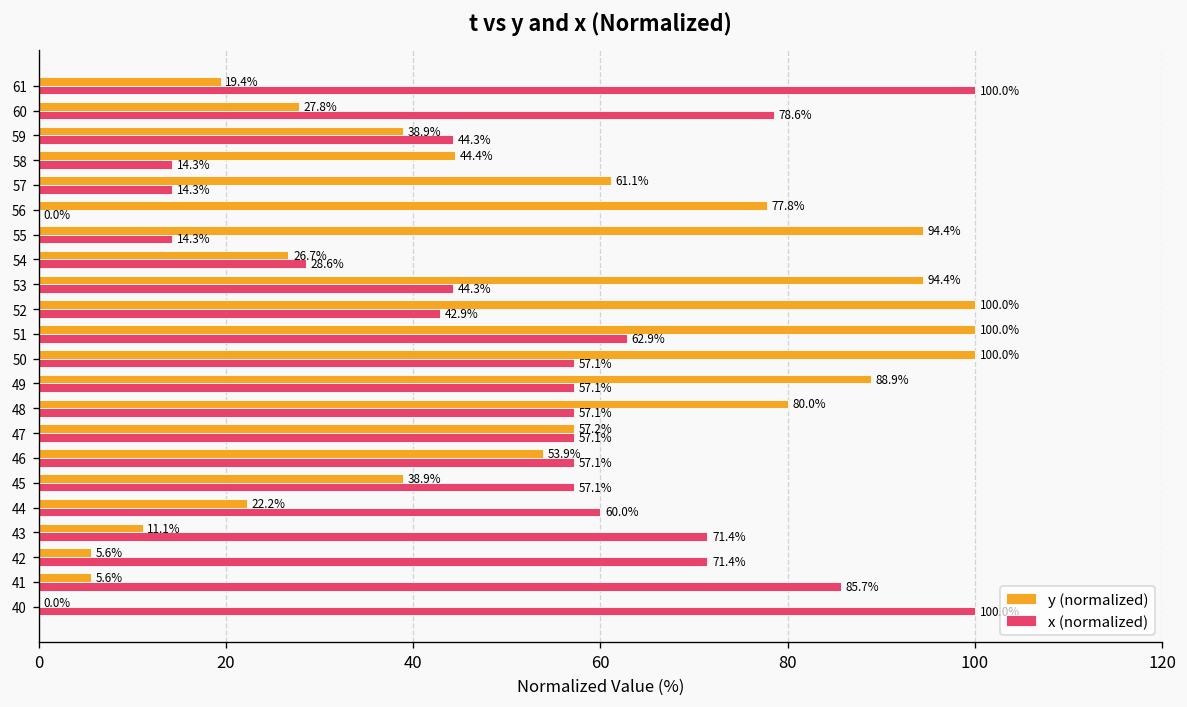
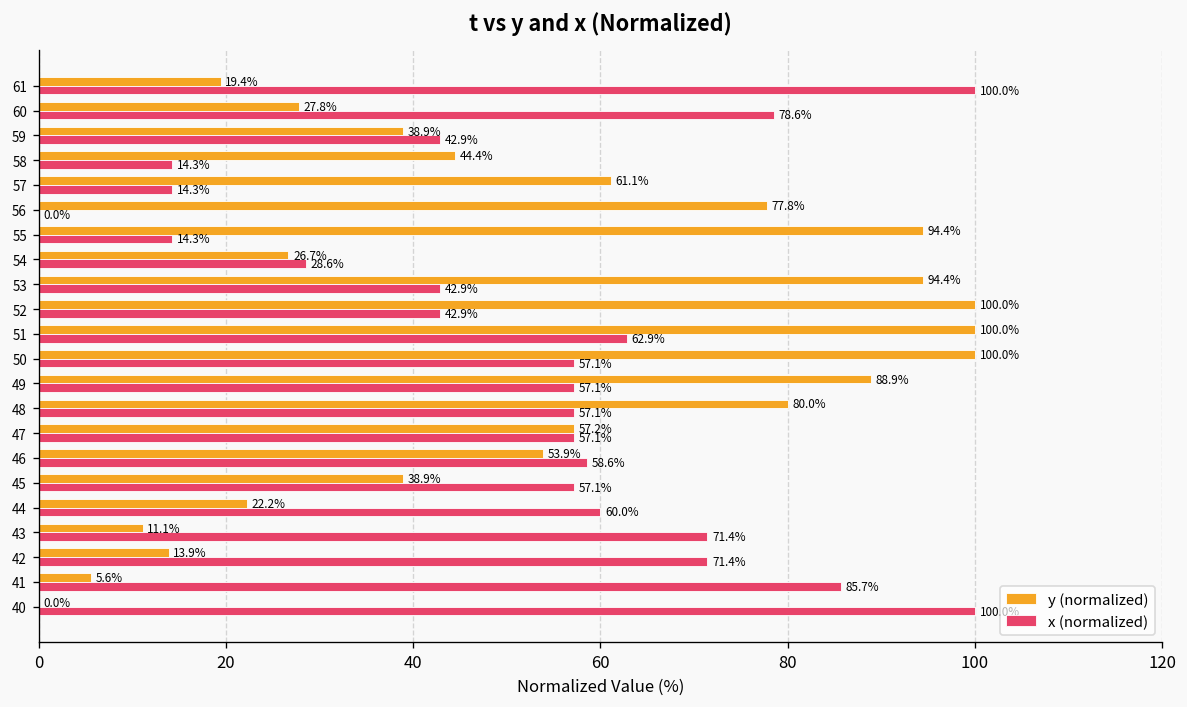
x (normalized), 59: 44.3% -> 42.9%
x (normalized), 53: 44.3% -> 42.9%
x (normalized), 46: 57.1% -> 58.6%
y (normalized), 42: 5.6% -> 13.9%
